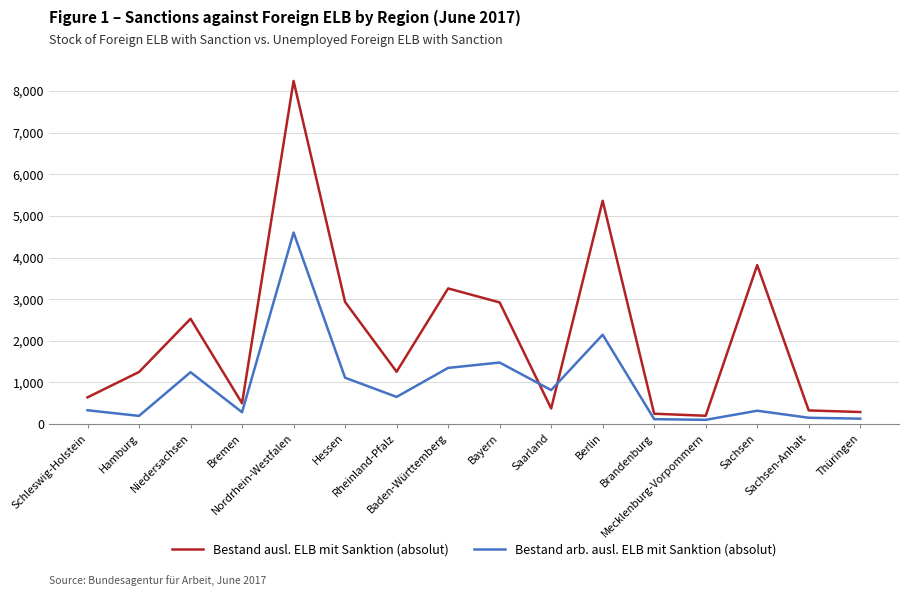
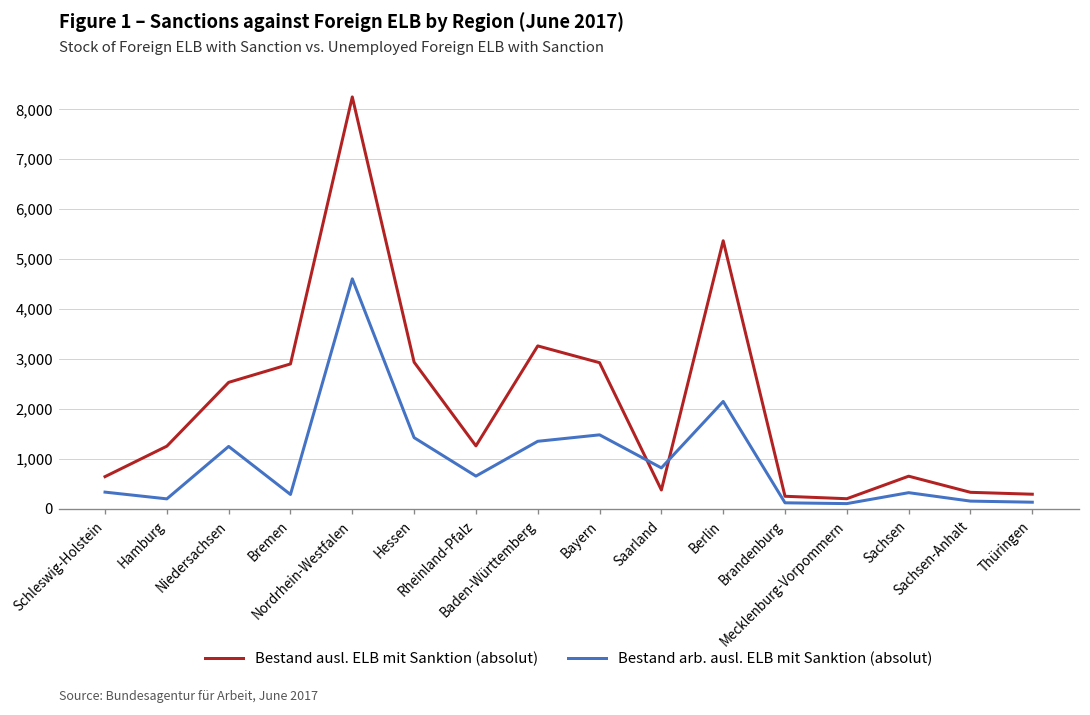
Bestand ausl. ELB mit Sanktion (absolut), Bremen: 500 -> 2,900
Bestand arb. ausl. ELB mit Sanktion (absolut), Hessen: 1,100 -> 1,400
Bestand ausl. ELB mit Sanktion (absolut), Sachsen: 3,800 -> 600
